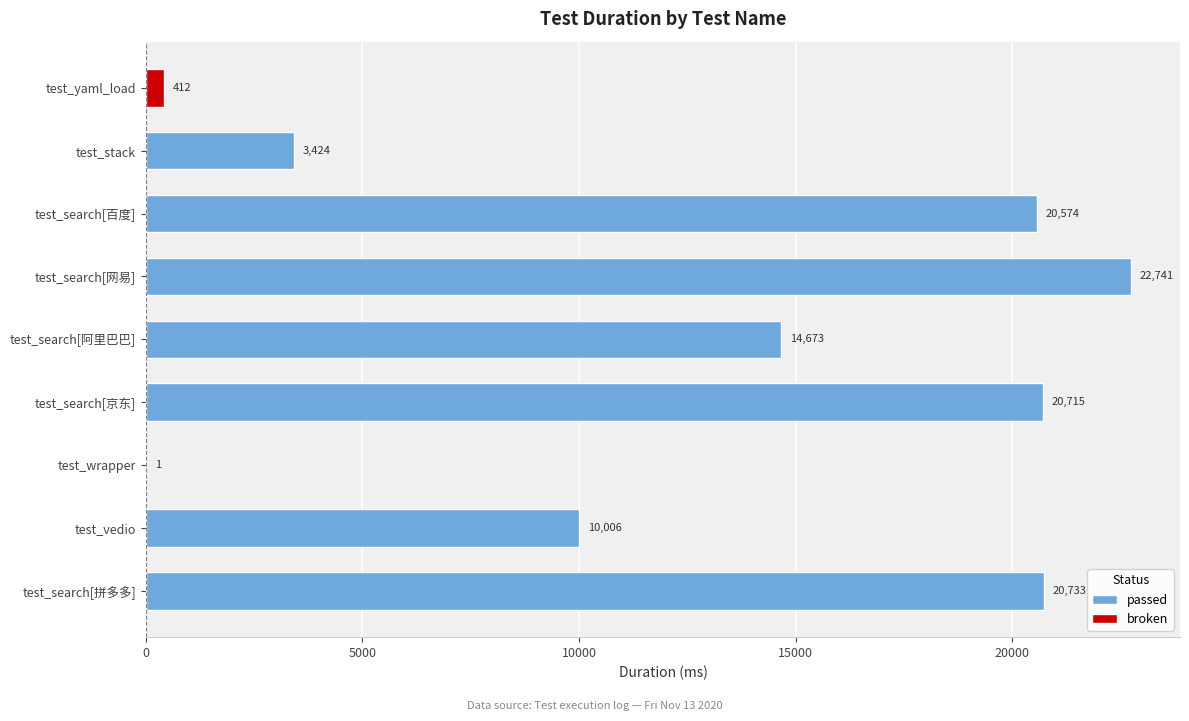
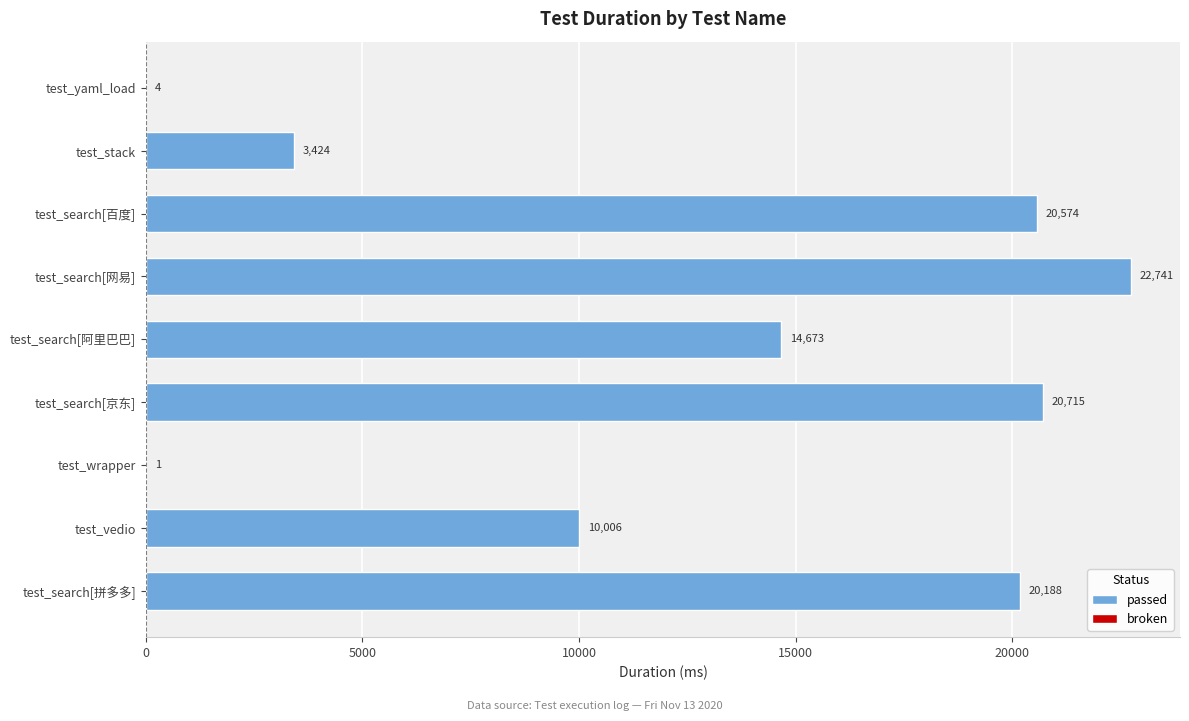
broken, test_yaml_load: 412 -> 4
passed, test_search[拼多多]: 20,733 -> 20,188
